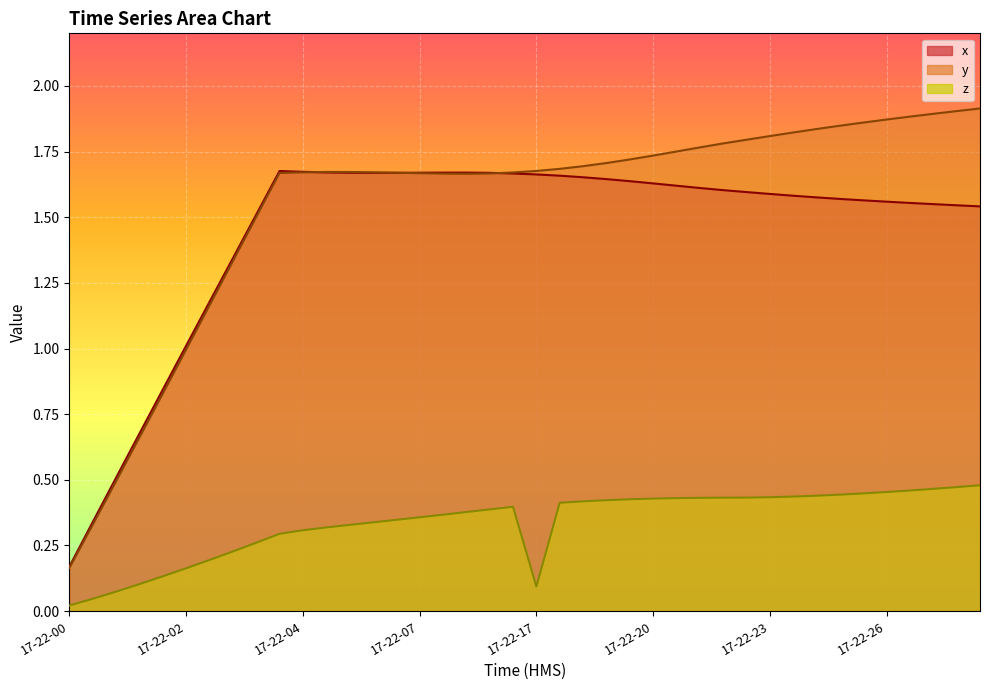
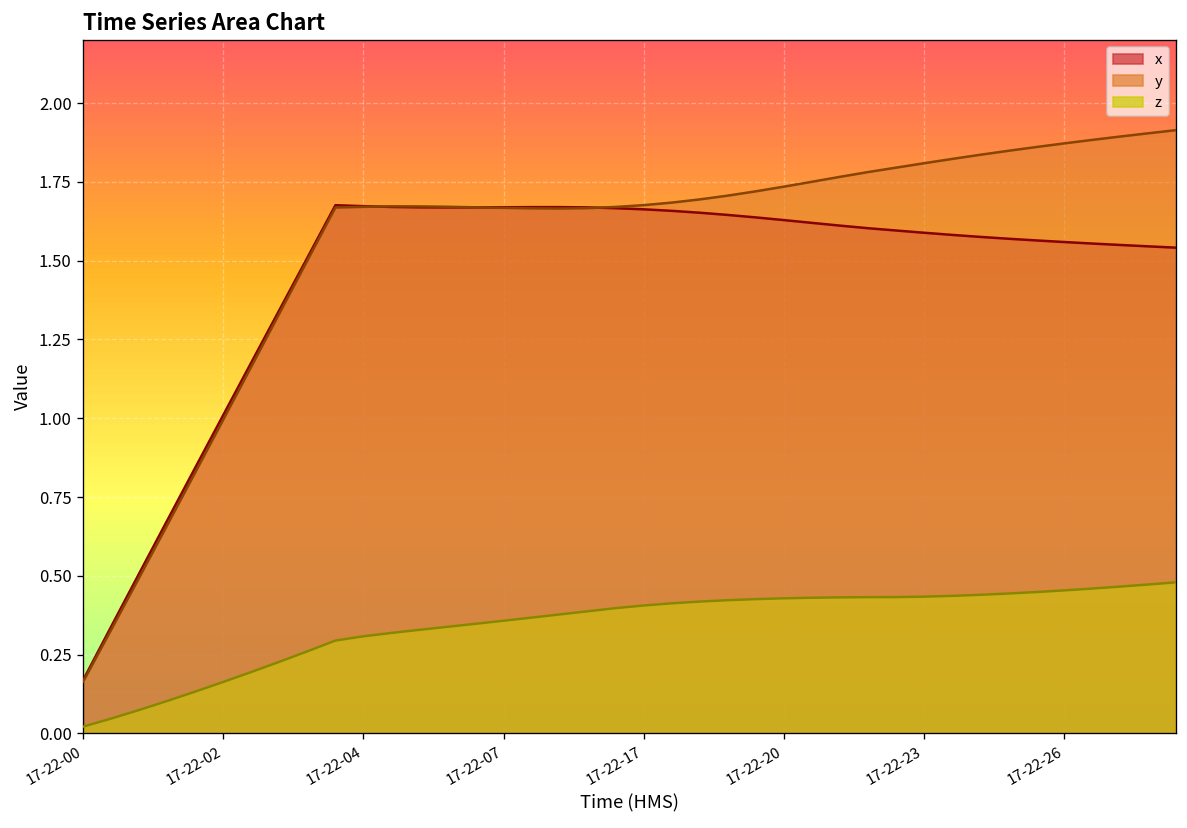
z, 17-22-17: 0.09 -> 0.41
